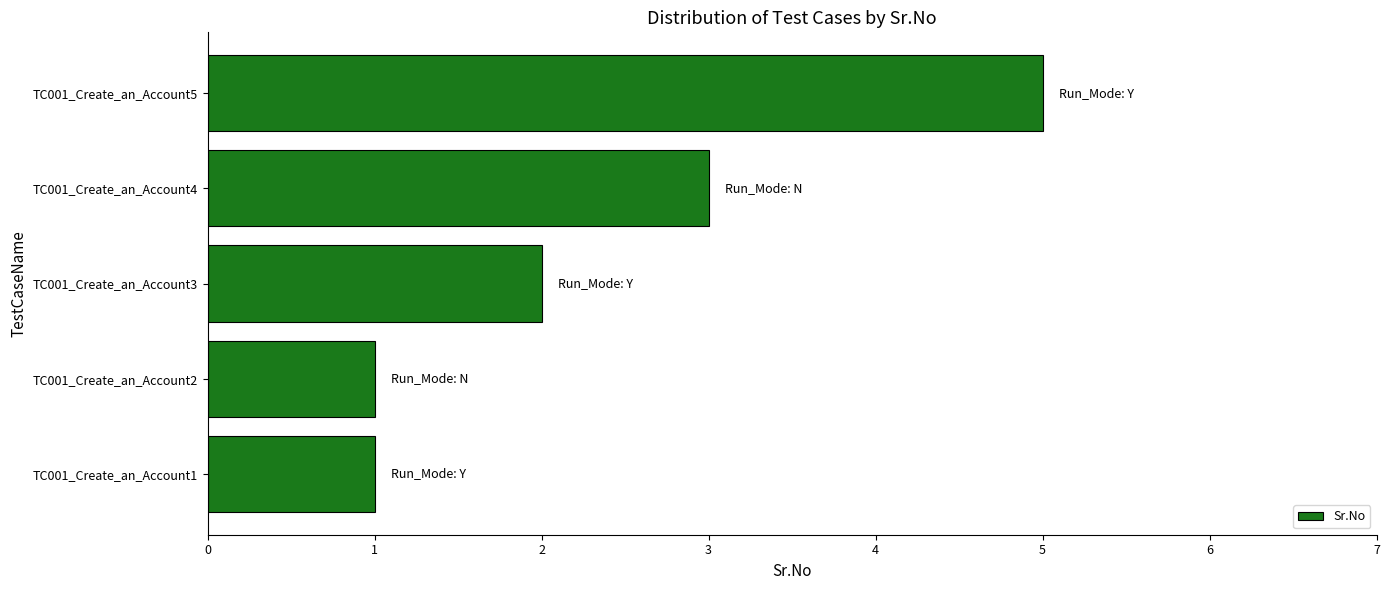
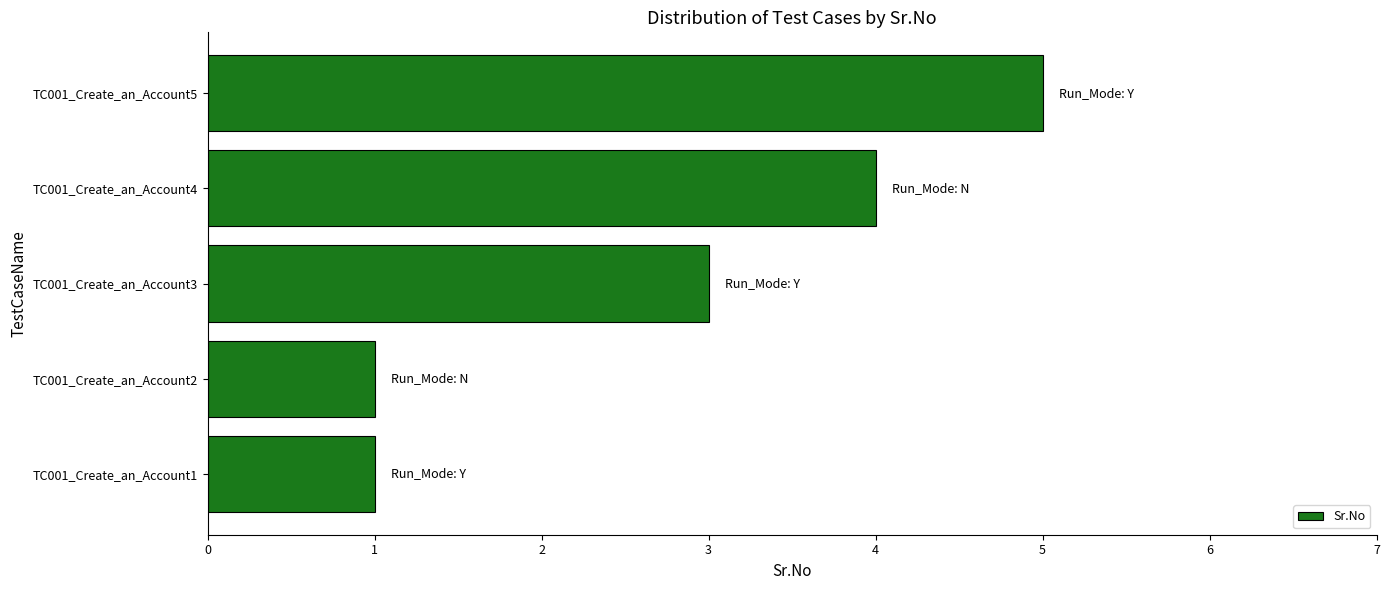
TC001_Create_an_Account4: 3 -> 4
TC001_Create_an_Account3: 2 -> 3
